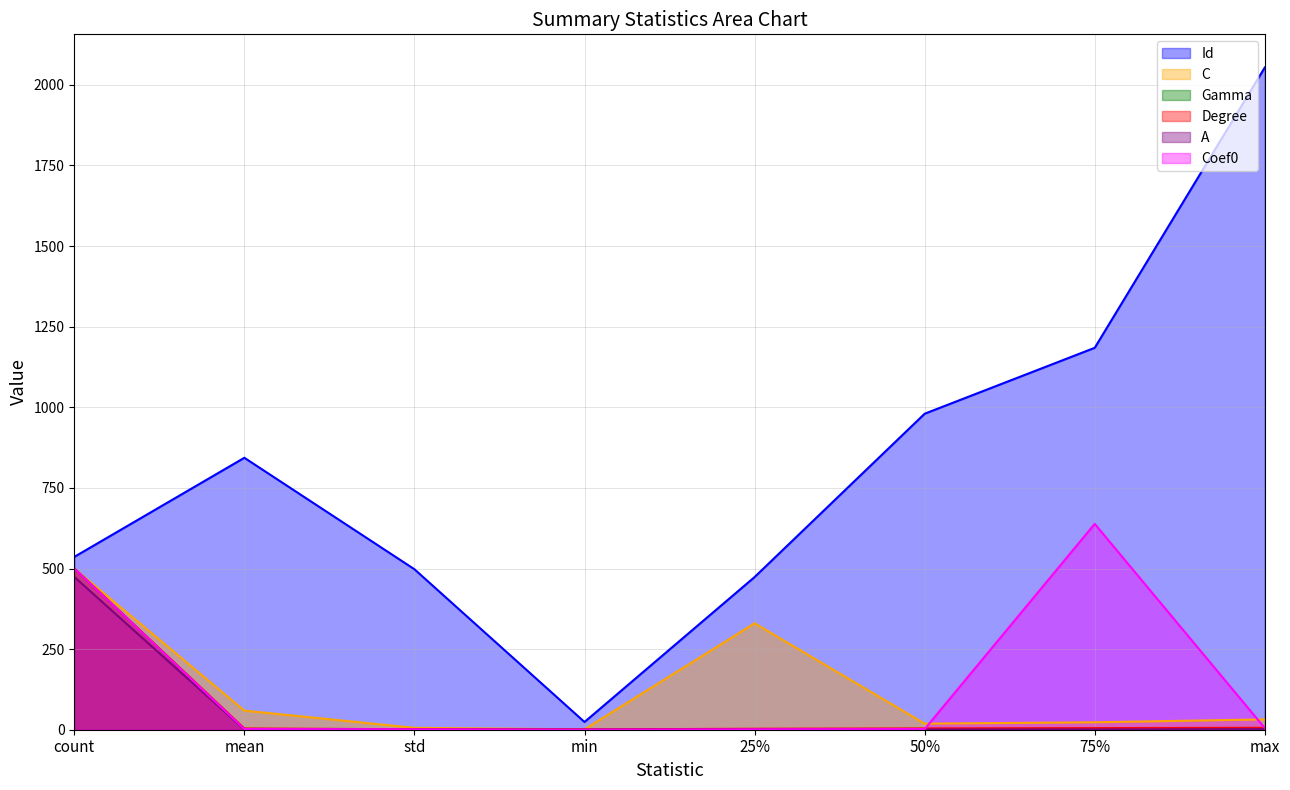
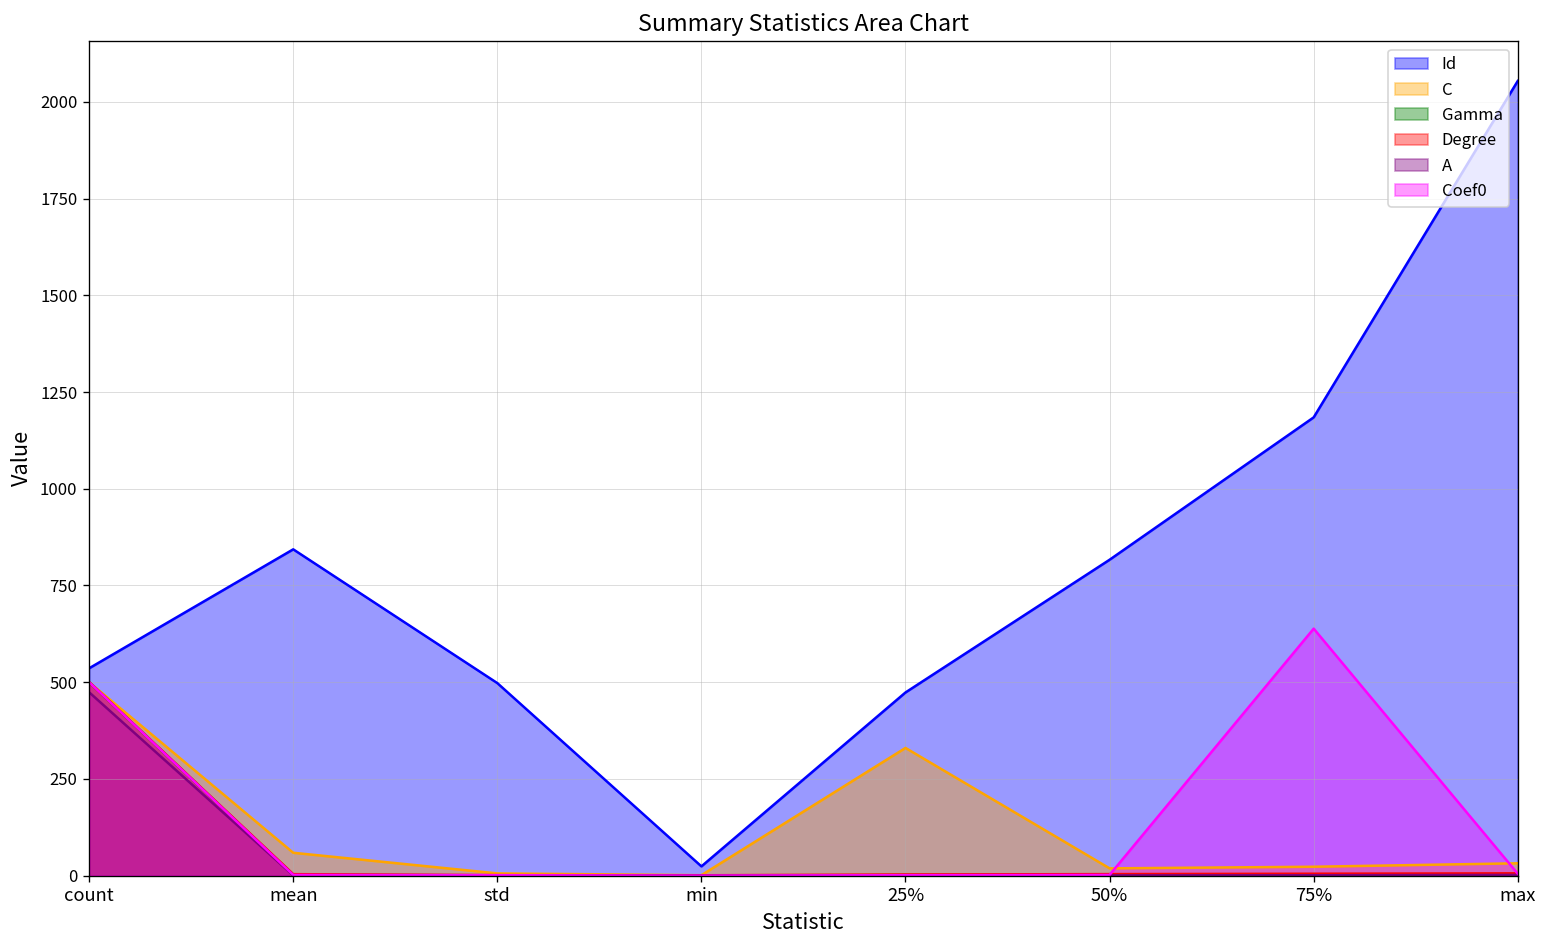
Id, 50%: 980 -> 820
